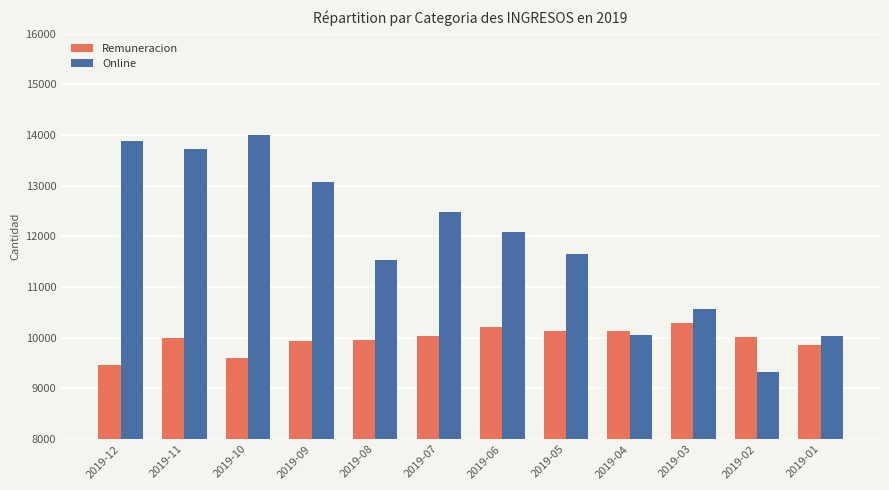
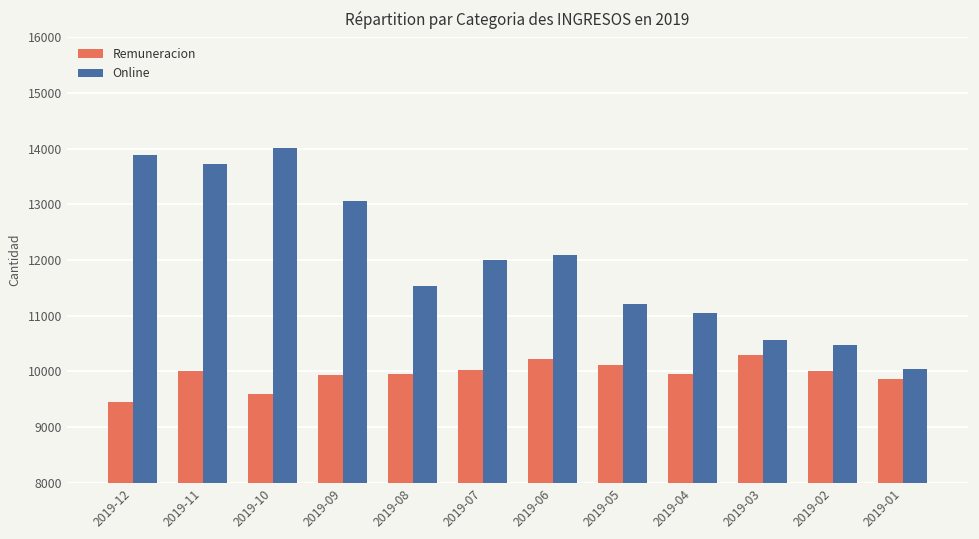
Online, 2019-07: 12500 -> 12000
Online, 2019-05: 11600 -> 11200
Remuneracion, 2019-04: 10100 -> 10000
Online, 2019-04: 10100 -> 11100
Online, 2019-02: 9300 -> 10500
